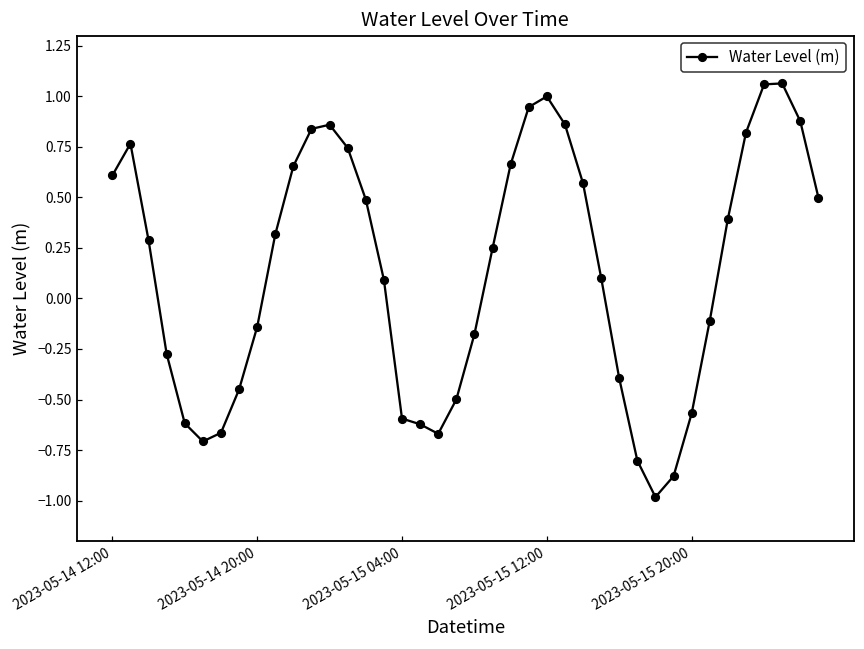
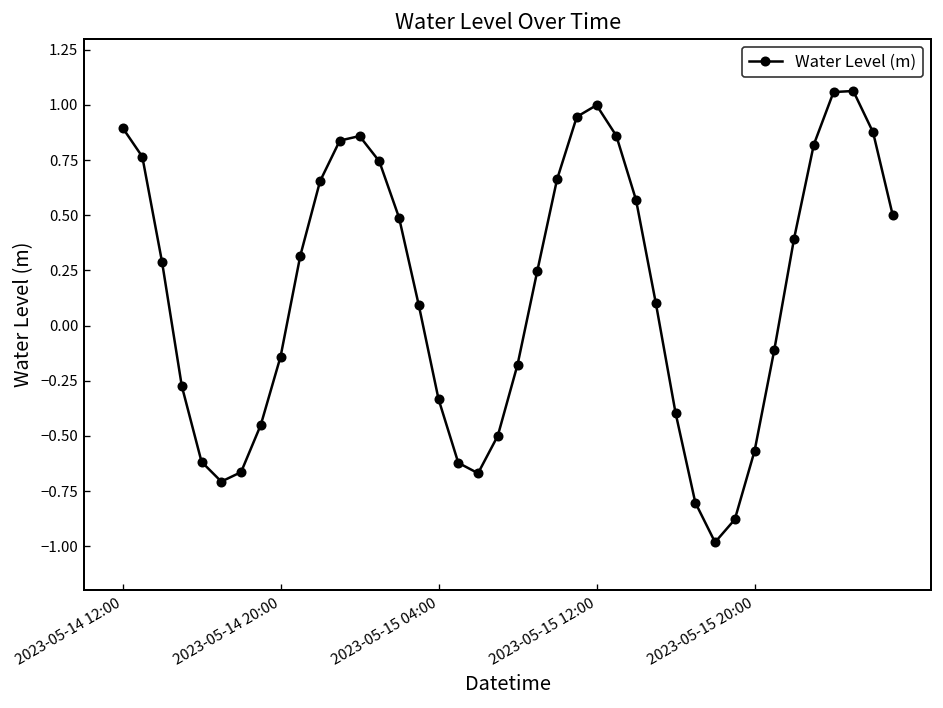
2023-05-14 12:00: 0.61 -> 0.90
2023-05-15 04:00: -0.59 -> -0.33
